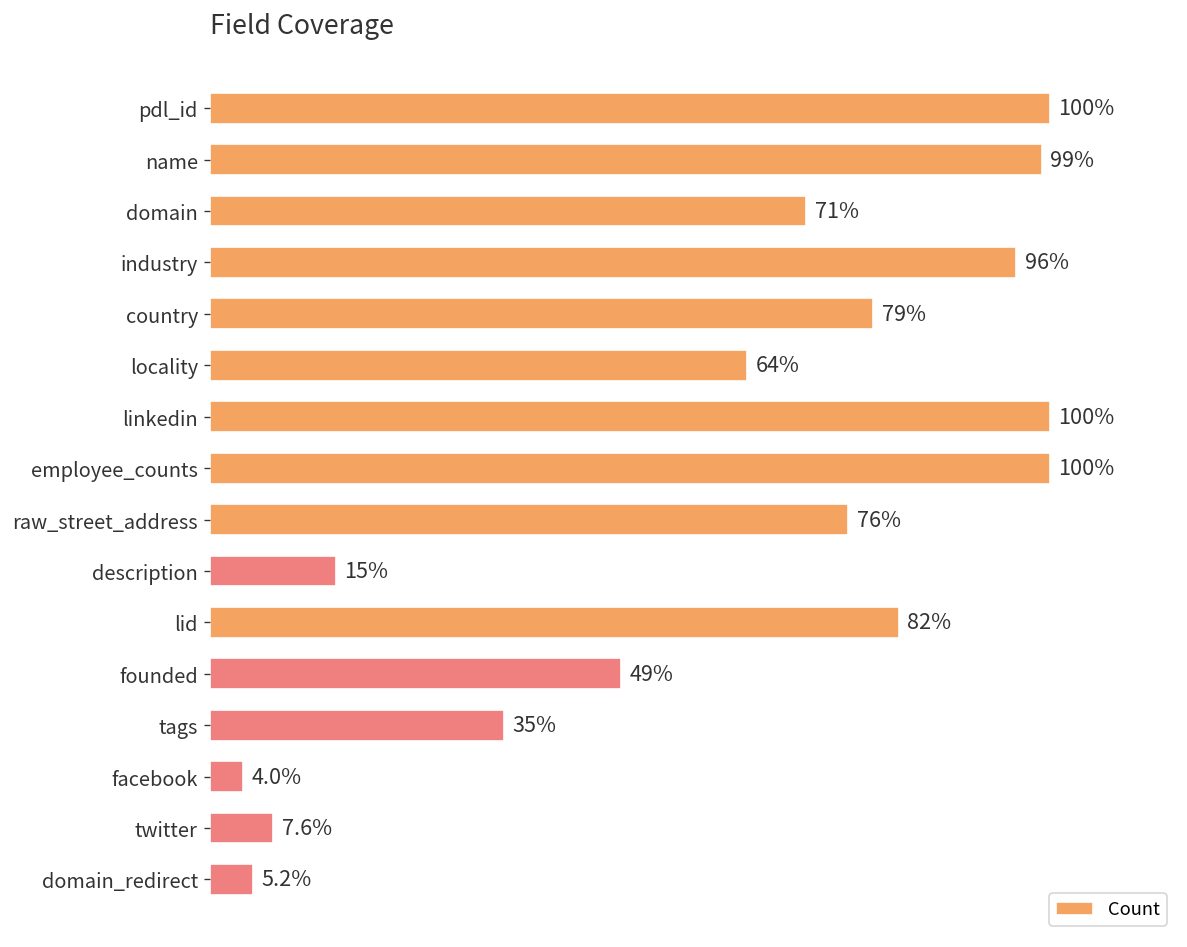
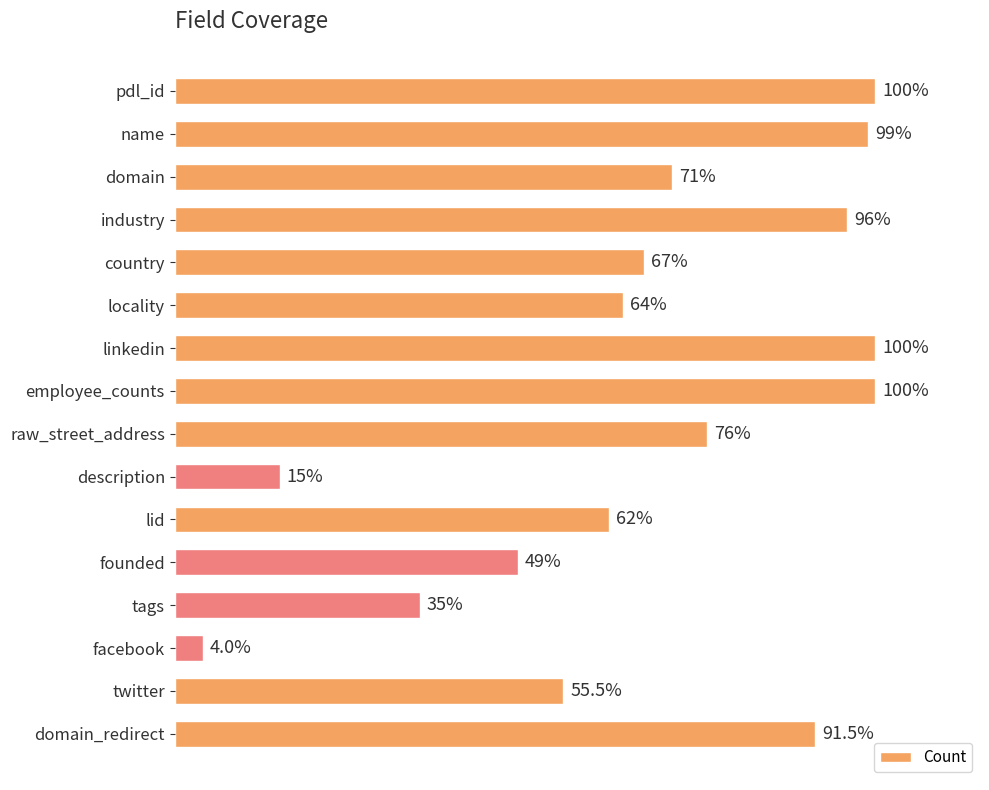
country: 79% -> 67%
lid: 82% -> 62%
twitter: 7.6% -> 55.5%
domain_redirect: 5.2% -> 91.5%
